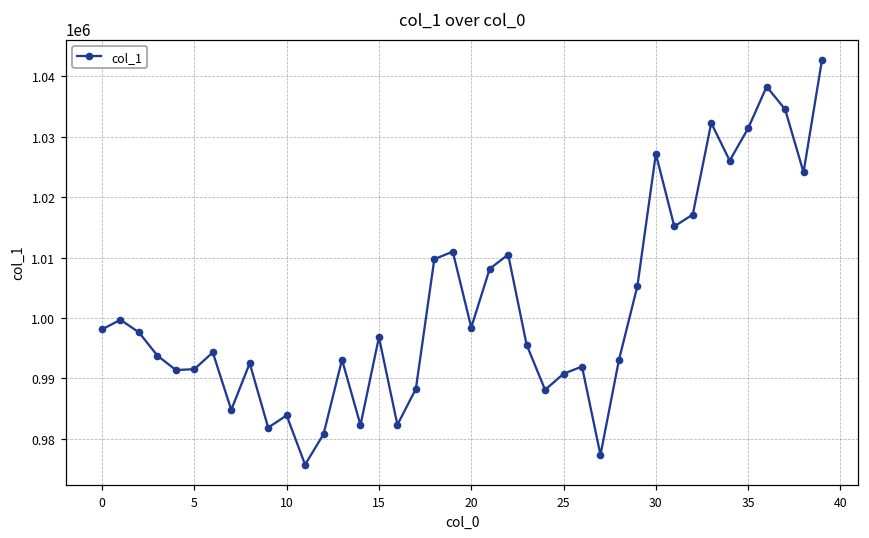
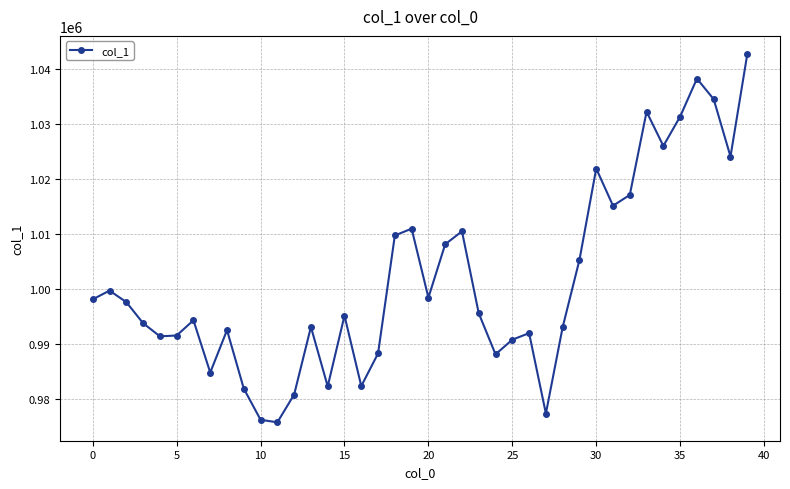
10: 984000 -> 976000
15: 997000 -> 995000
30: 1027000 -> 1022000
